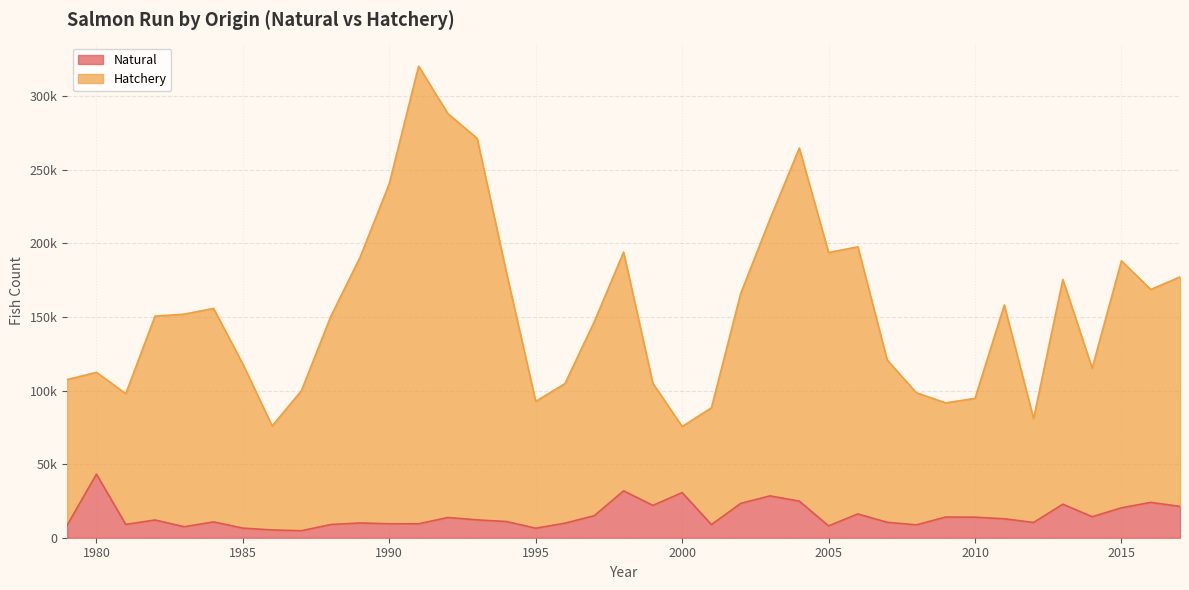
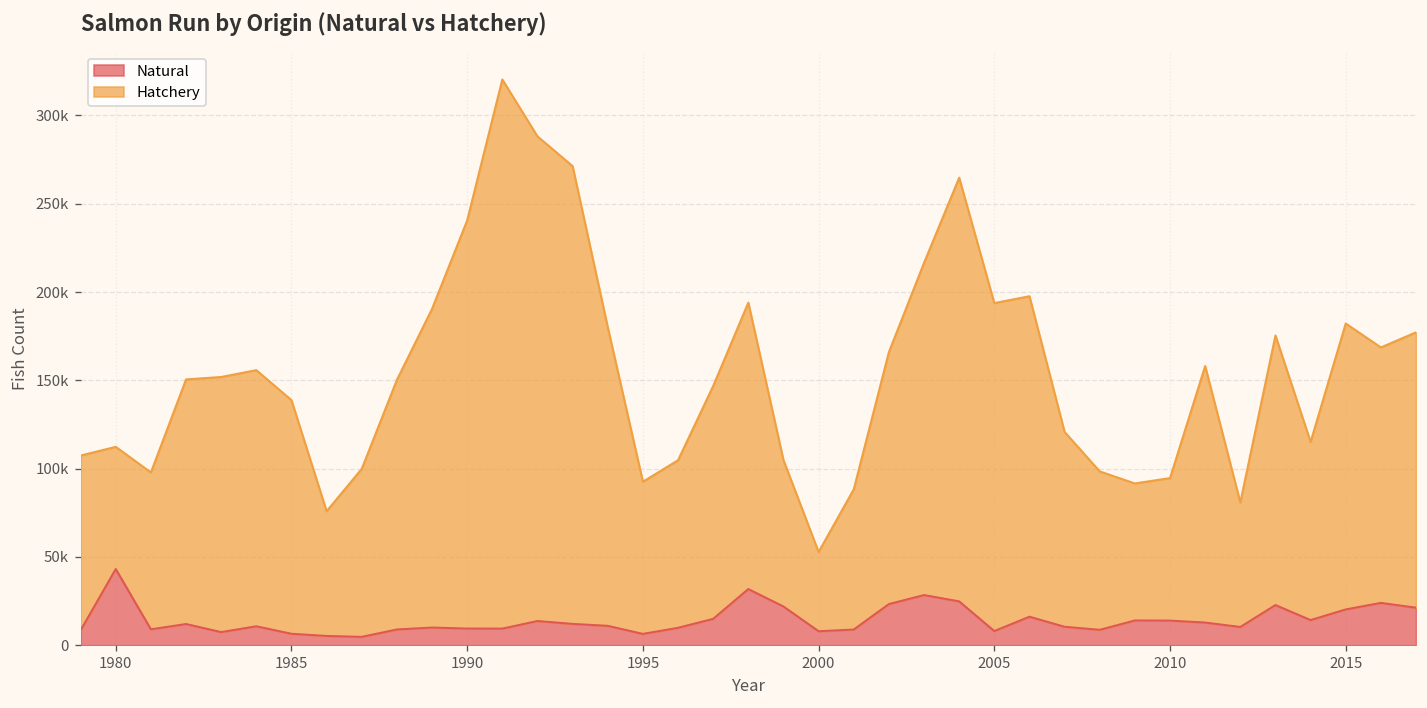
Hatchery, 1985: 111000 -> 132000
Natural, 2000: 31000 -> 8000
Hatchery, 2015: 168000 -> 162000
